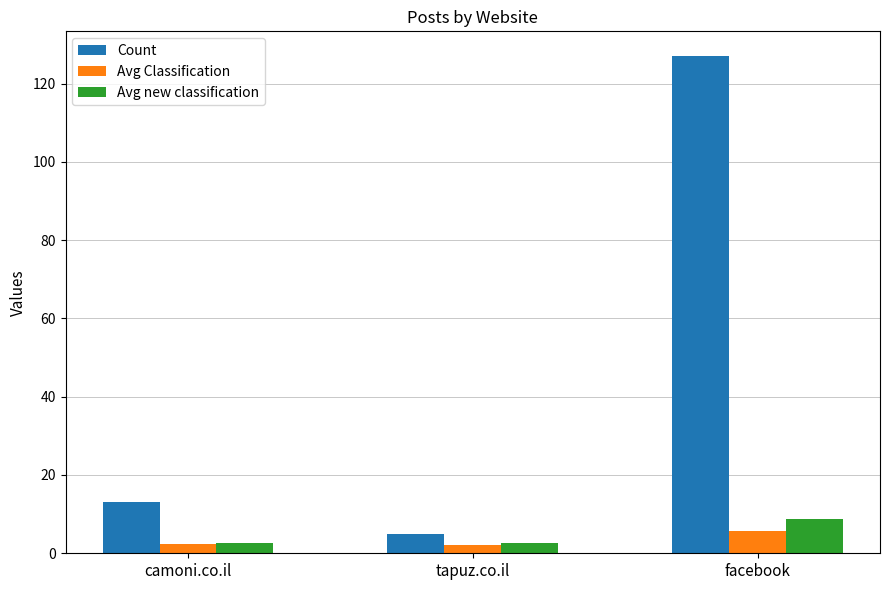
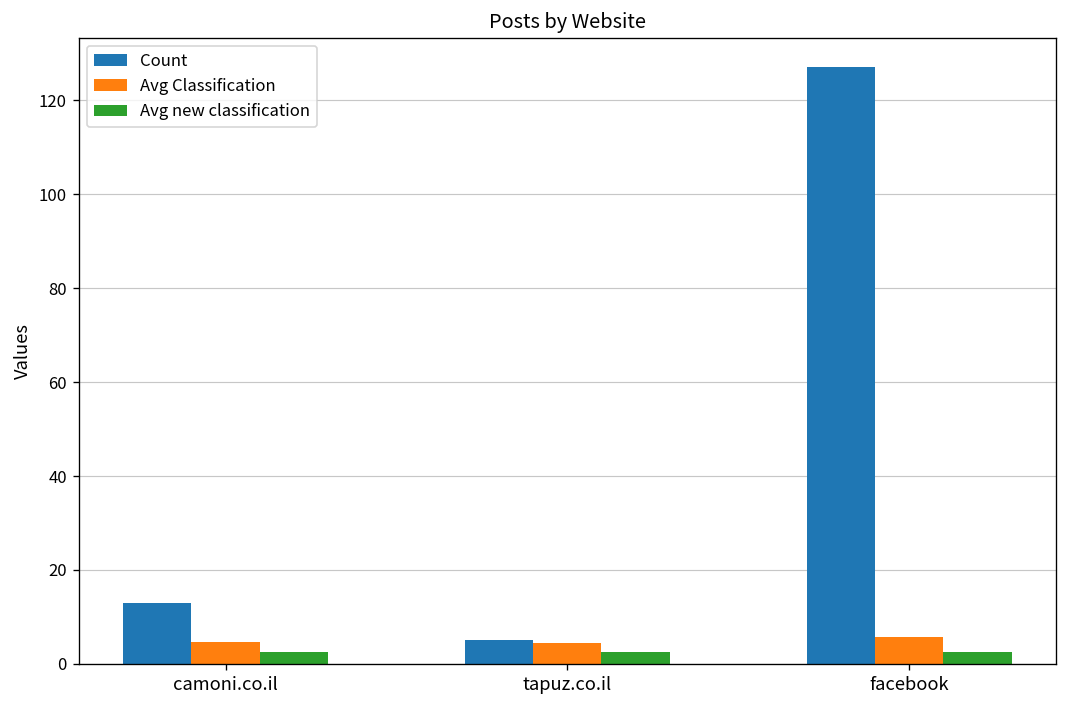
Avg Classification, camoni.co.il: 2 -> 5
Avg Classification, tapuz.co.il: 2 -> 4
Avg new classification, facebook: 9 -> 2
